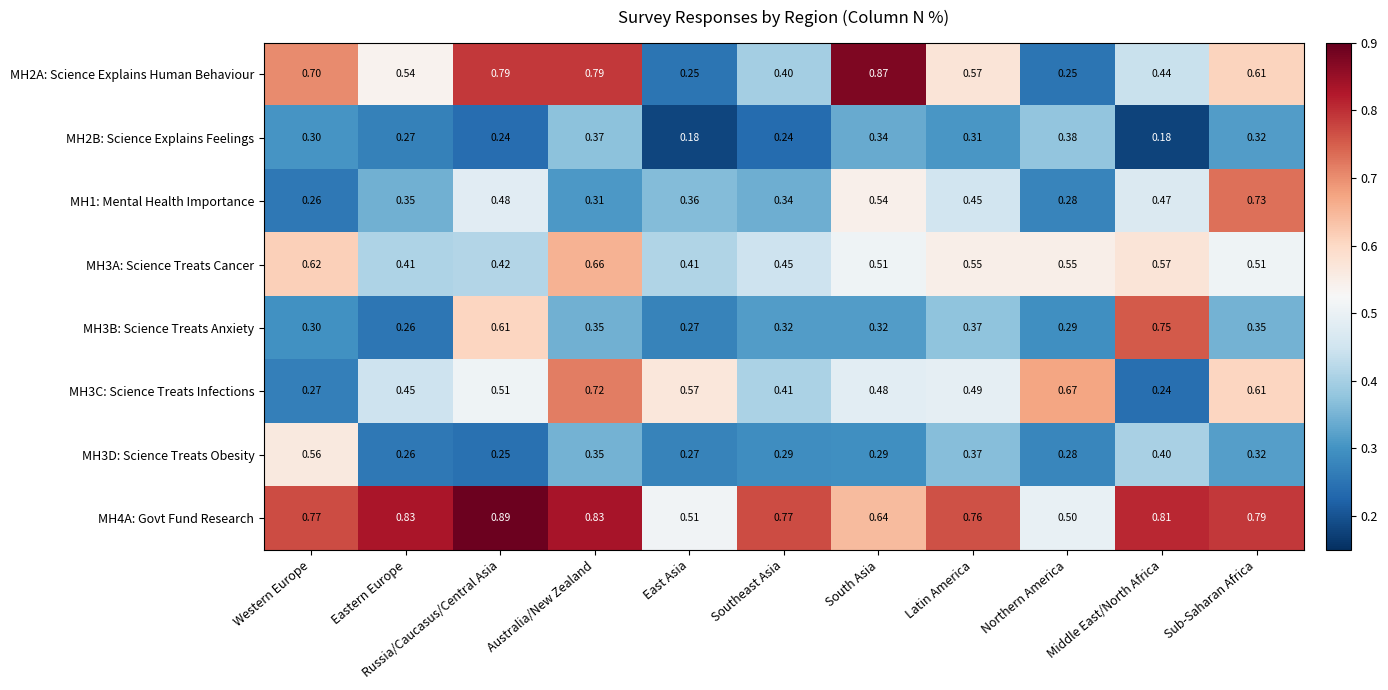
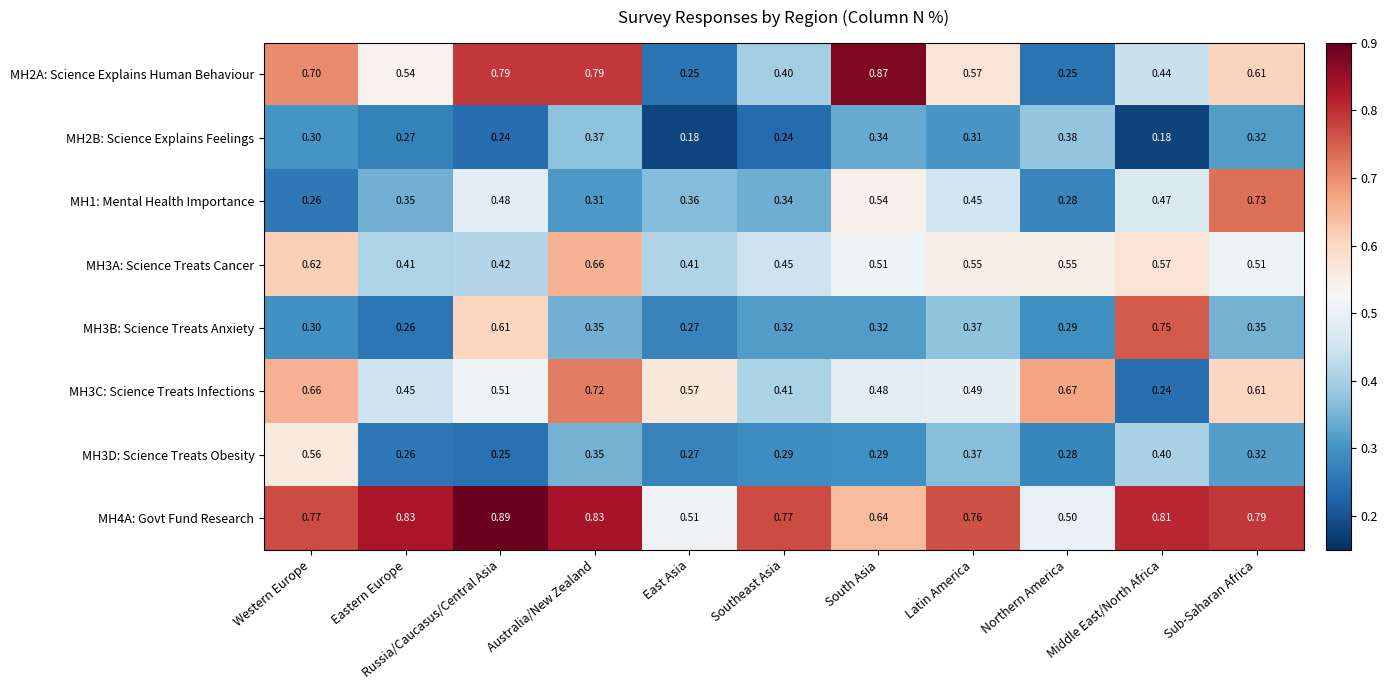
MH3C: Science Treats Infections, Western Europe: 0.27 -> 0.66
